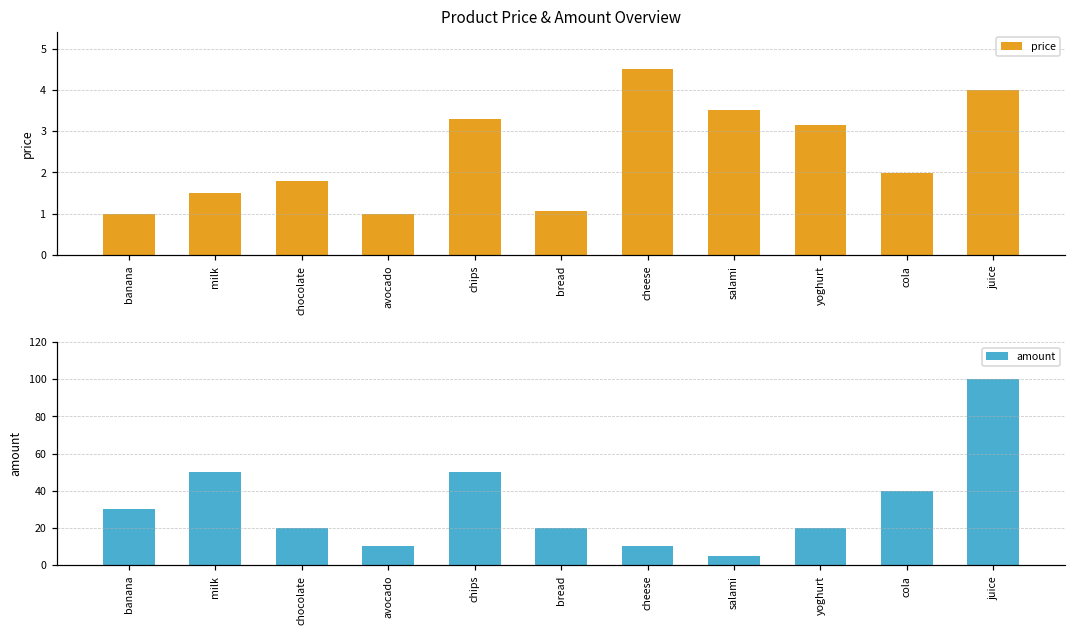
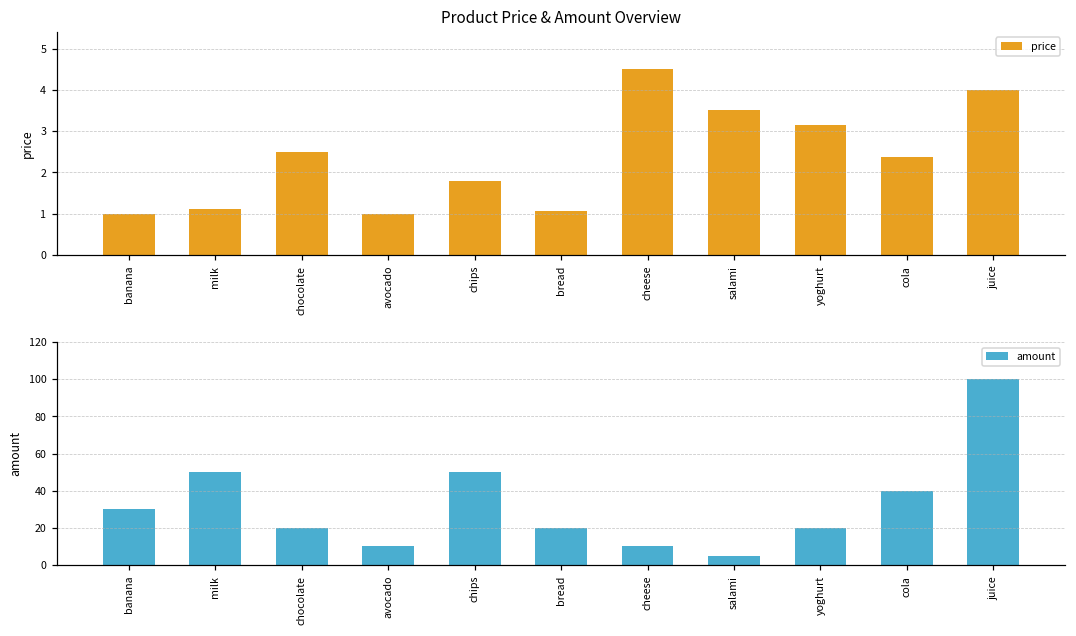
Product Price & Amount Overview, milk: 1.5 -> 1.1
Product Price & Amount Overview, chocolate: 1.8 -> 2.5
Product Price & Amount Overview, chips: 3.3 -> 1.8
Product Price & Amount Overview, cola: 2.0 -> 2.4
